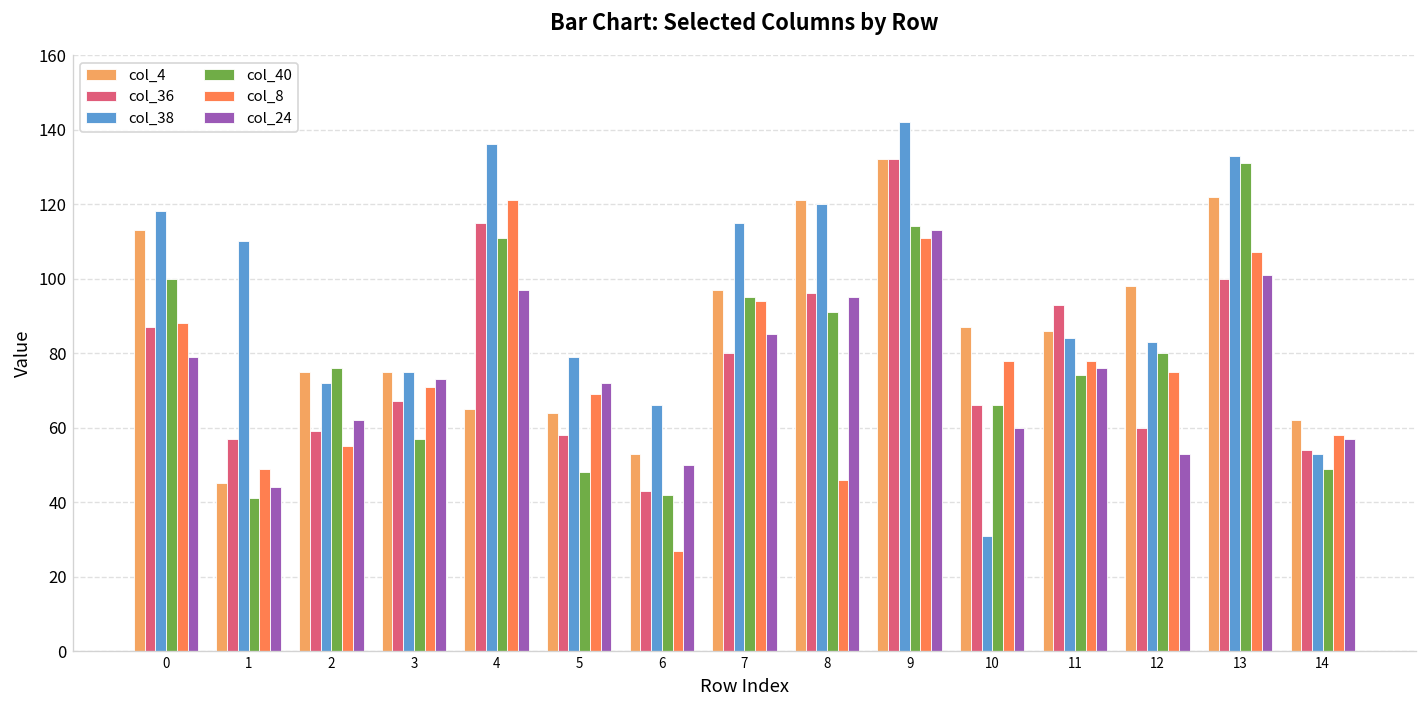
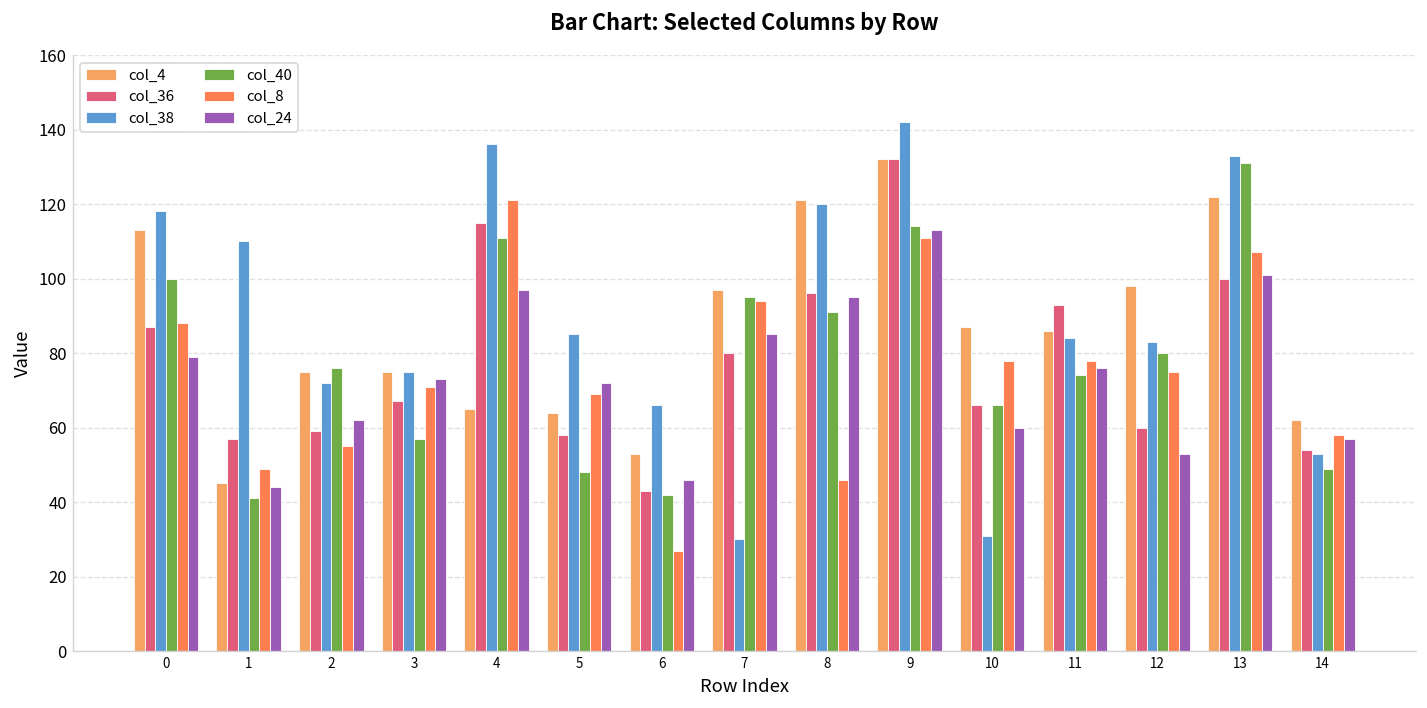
col_38, 5: 79 -> 85
col_24, 6: 50 -> 46
col_38, 7: 115 -> 30
